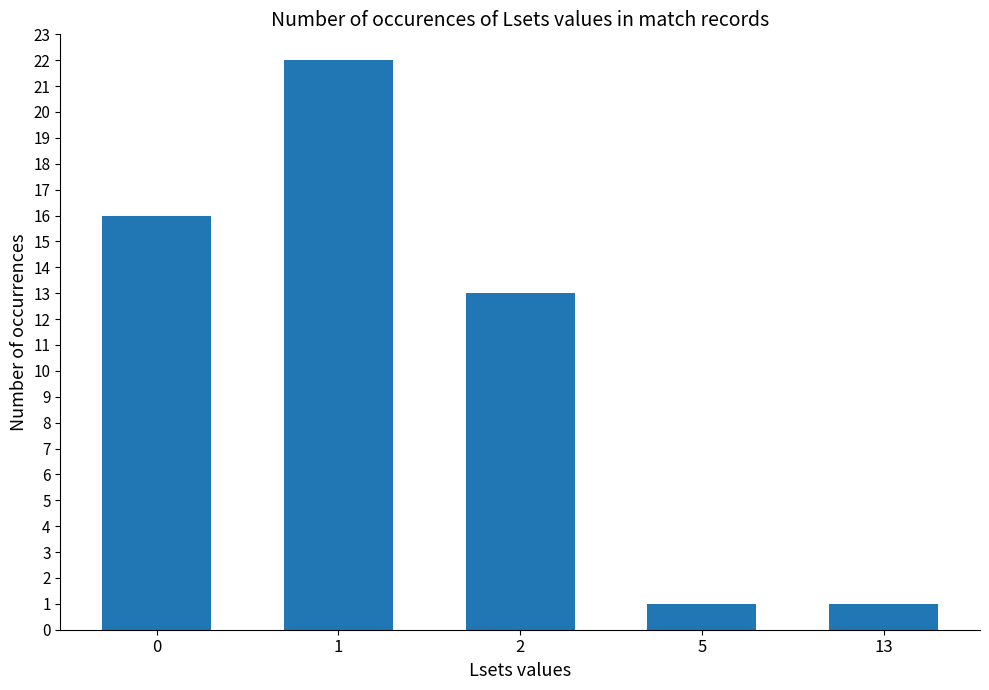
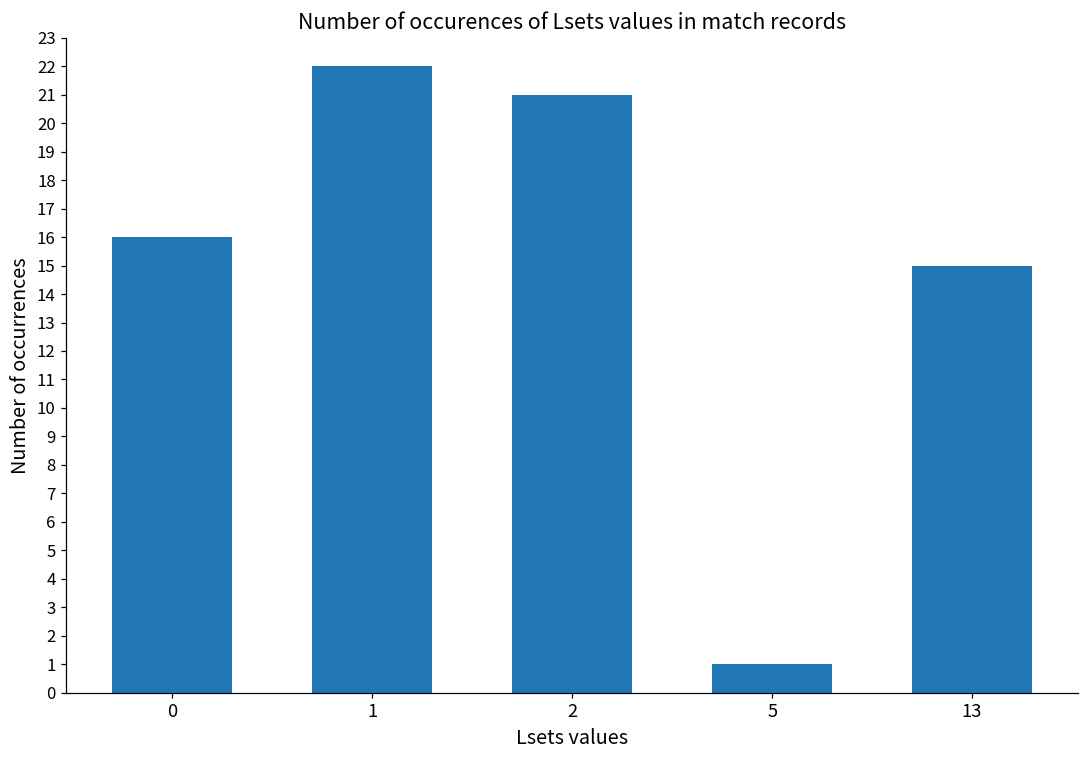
2: 13 -> 21
13: 1 -> 15
